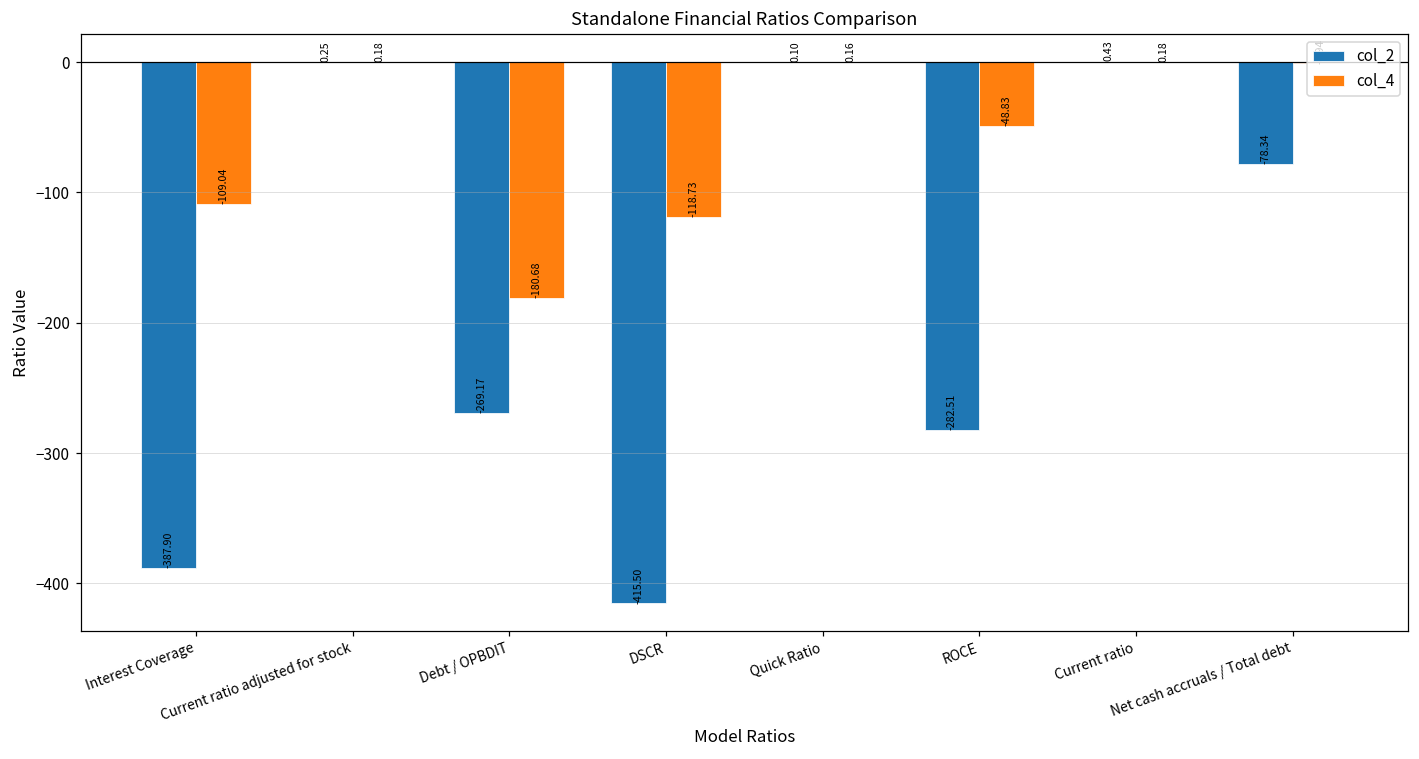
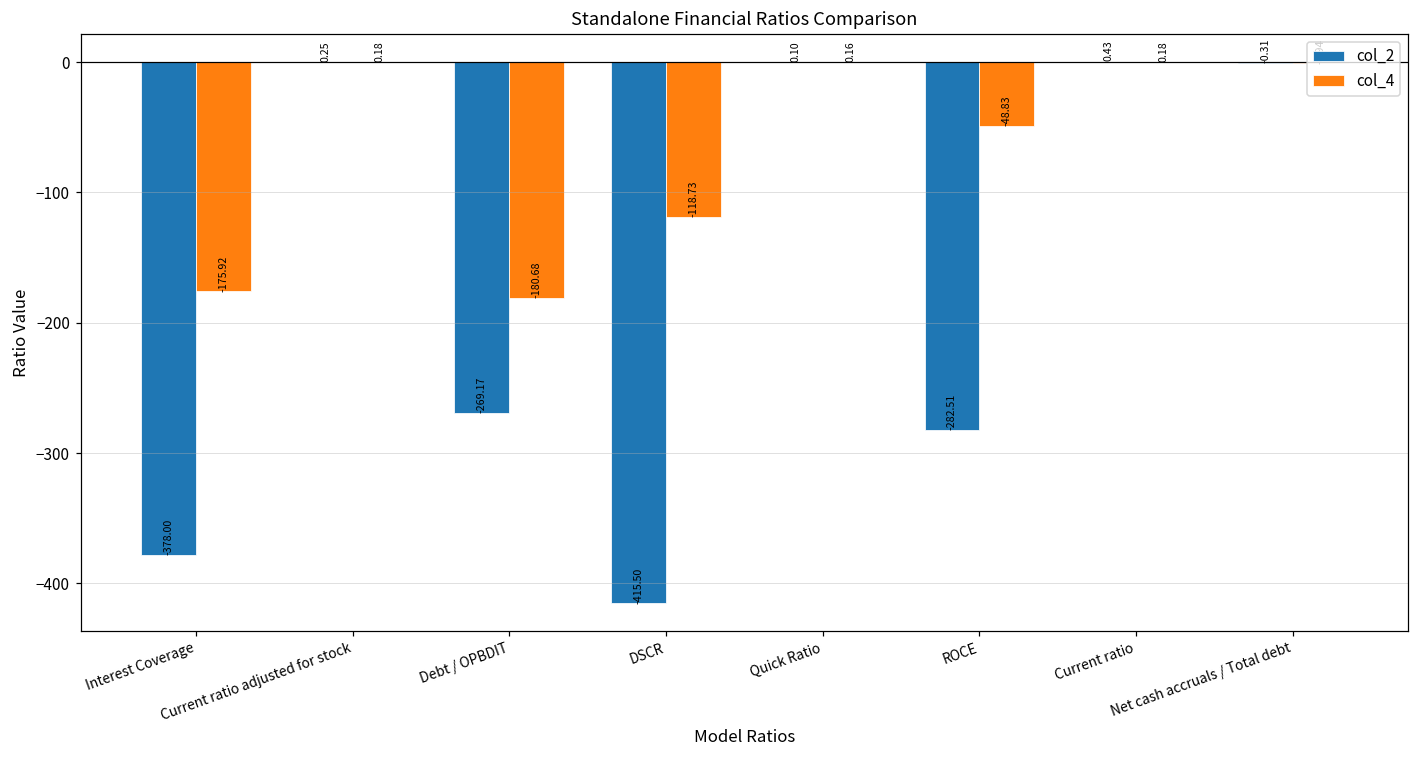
col_2, Interest Coverage: -387.90 -> -378.00
col_4, Interest Coverage: -109.04 -> -175.92
col_2, Net cash accruals / Total debt: -78.34 -> -0.31
